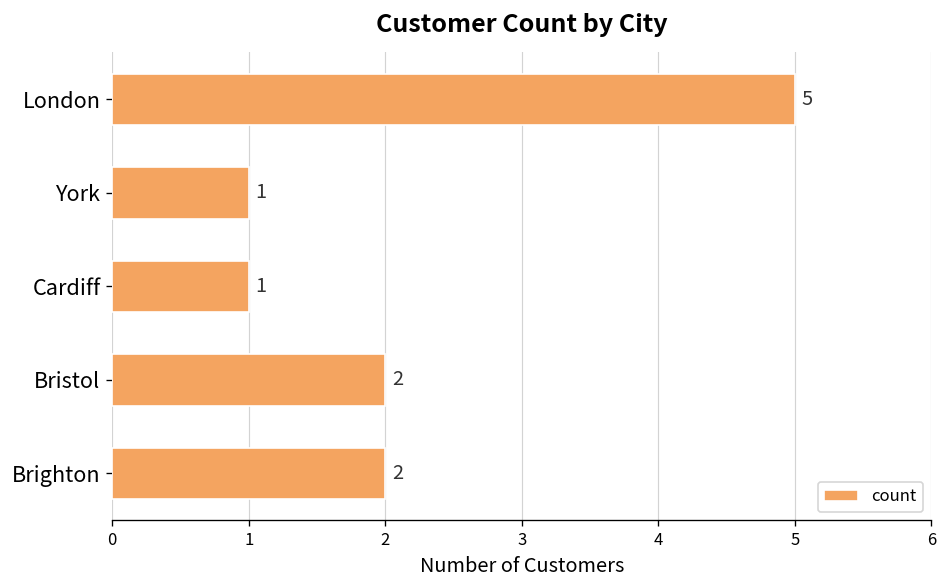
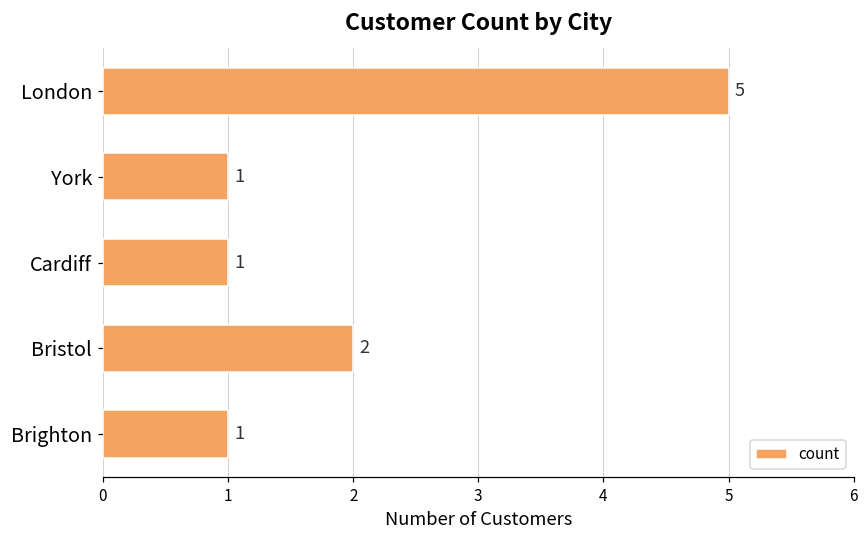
Brighton: 2 -> 1
